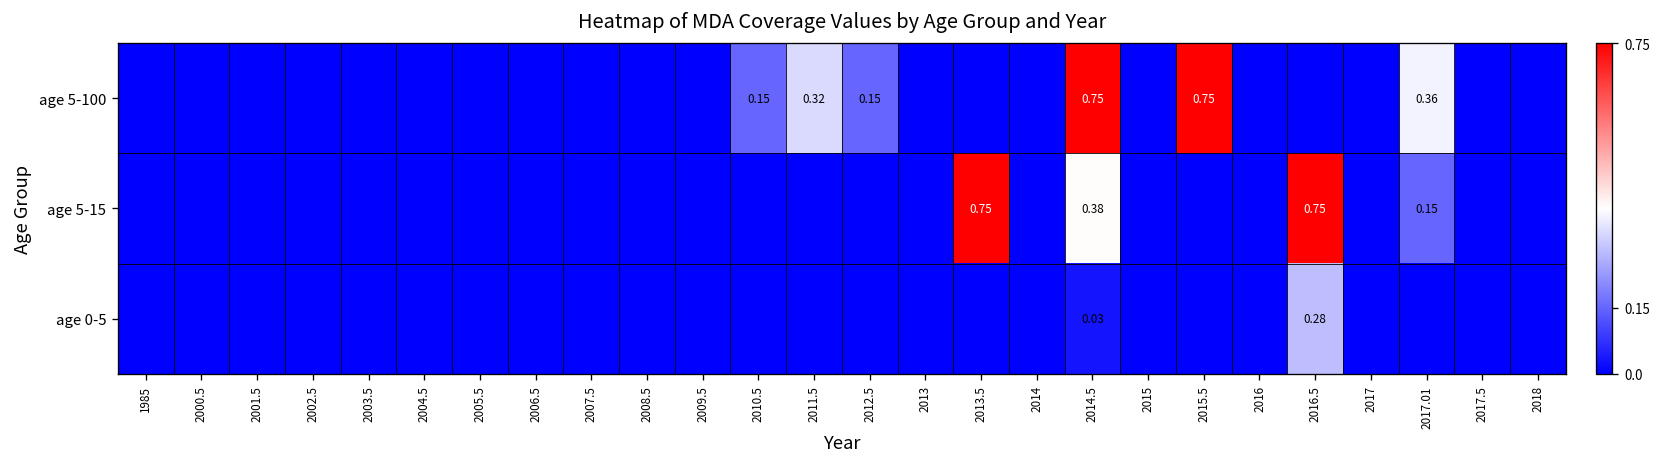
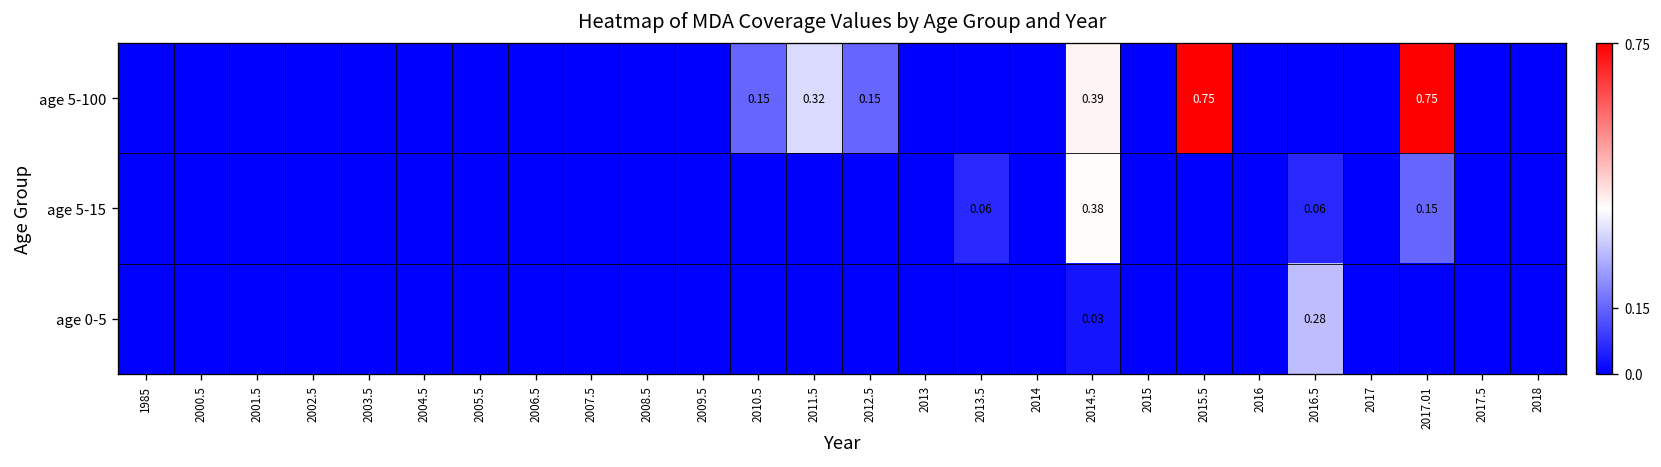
age 5-100, 2014.5: 0.75 -> 0.39
age 5-100, 2017.01: 0.36 -> 0.75
age 5-15, 2013.5: 0.75 -> 0.06
age 5-15, 2016.5: 0.75 -> 0.06
